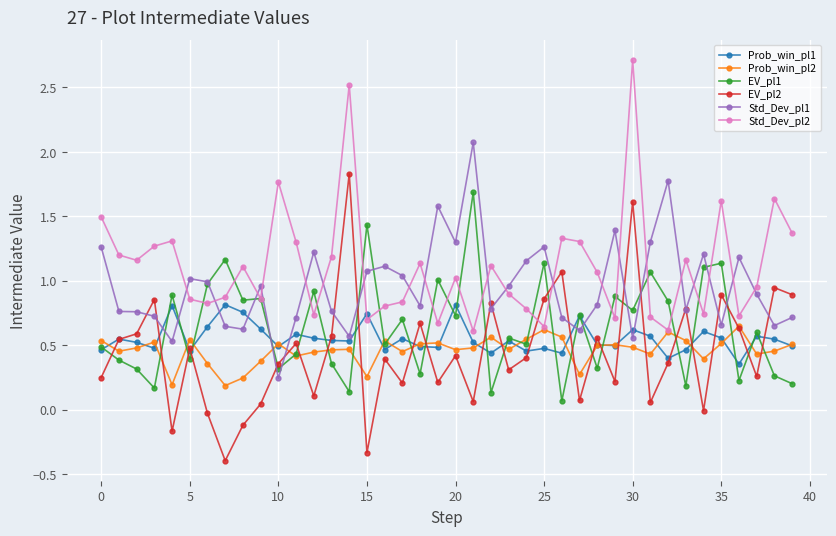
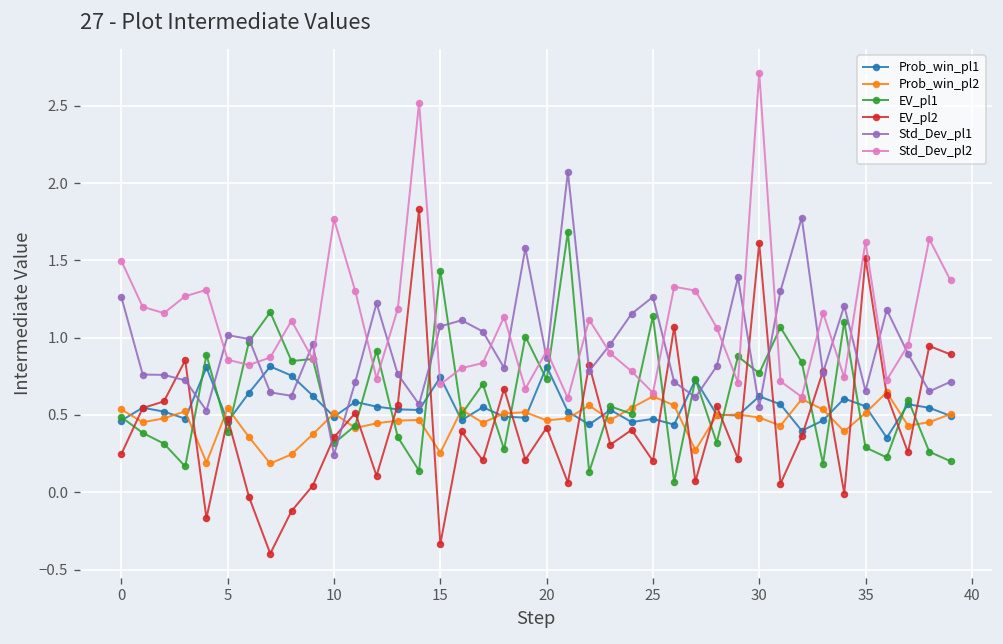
Std_Dev_pl1, 20: 1.30 -> 0.87
Std_Dev_pl2, 20: 1.02 -> 0.91
EV_pl2, 25: 0.86 -> 0.20
EV_pl1, 35: 1.14 -> 0.29
EV_pl2, 35: 0.89 -> 1.51
